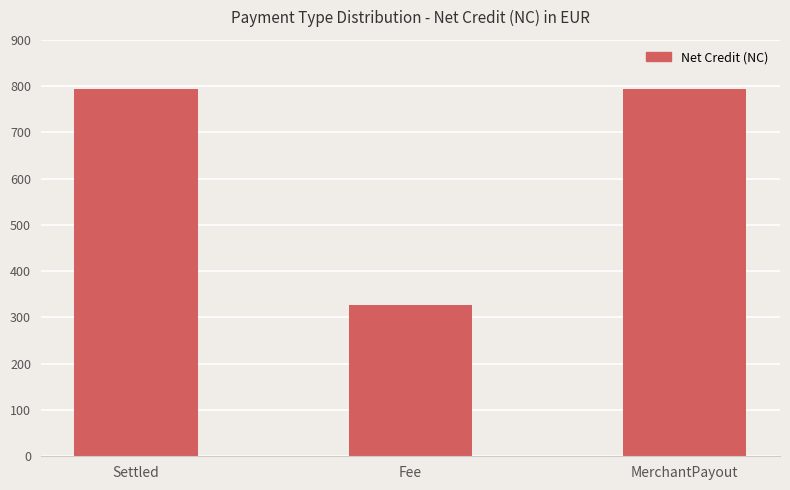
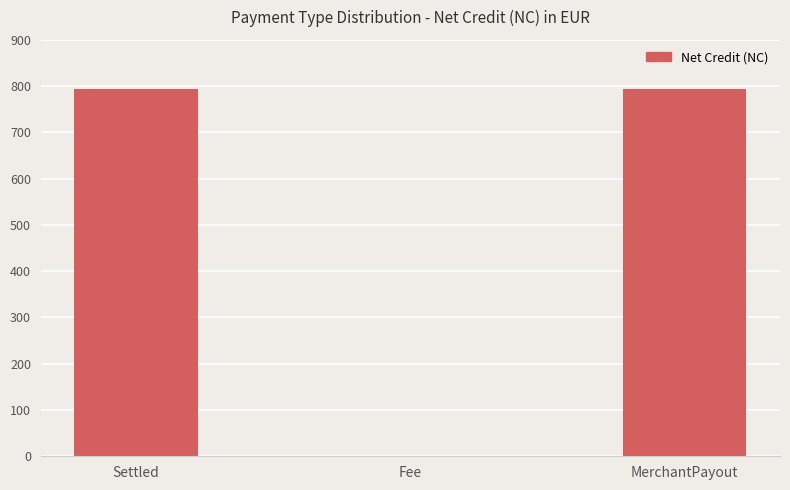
Fee: 330 -> 0
